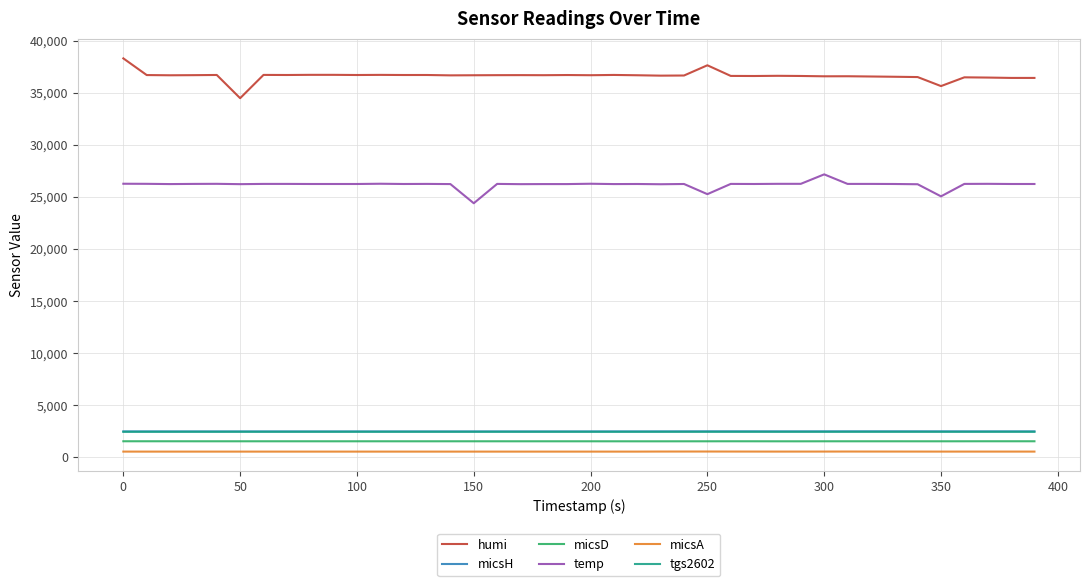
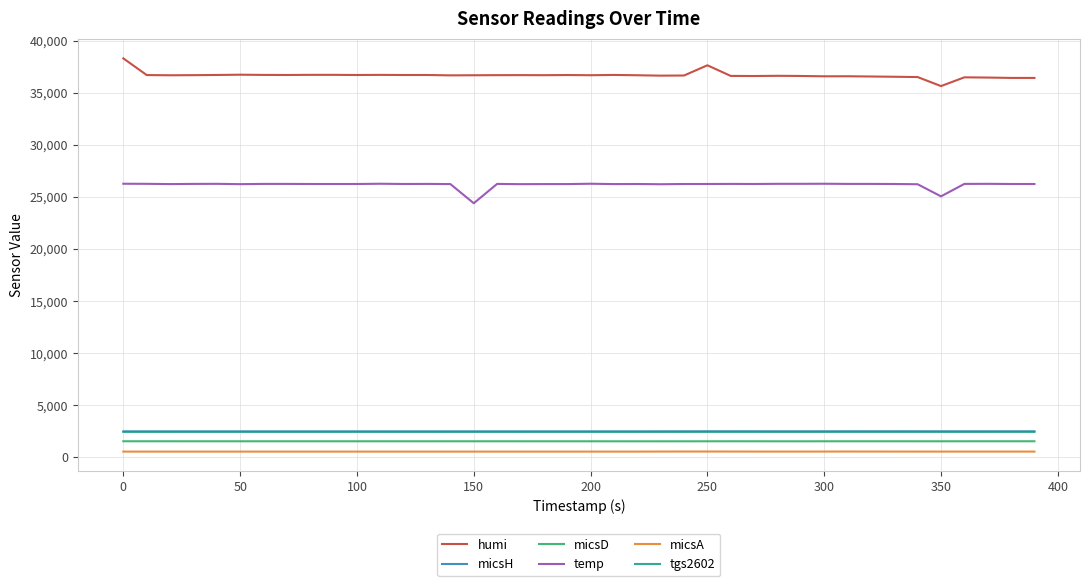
humi, 50: 34,500 -> 36,700
temp, 250: 25,300 -> 26,200
temp, 300: 27,200 -> 26,300
